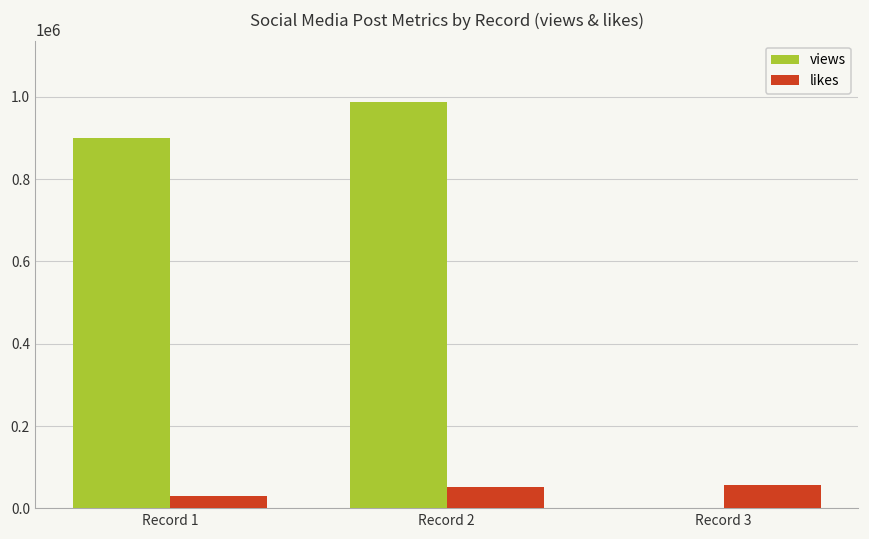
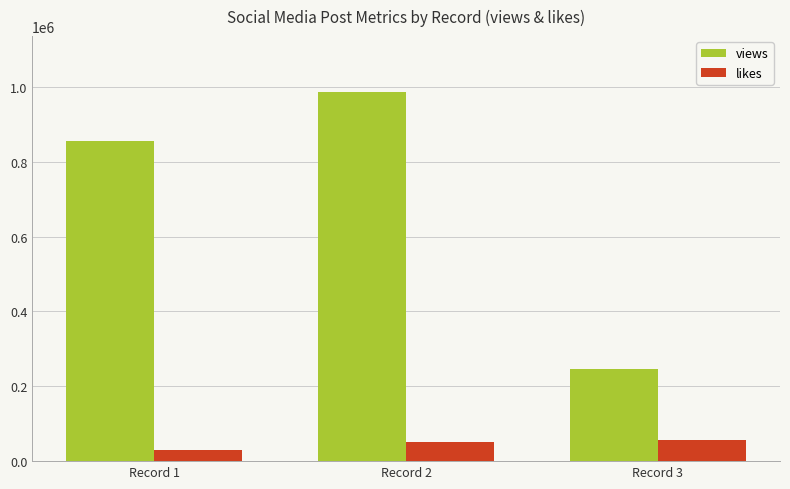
views, Record 1: 900000 -> 860000
views, Record 3: 0 -> 250000
